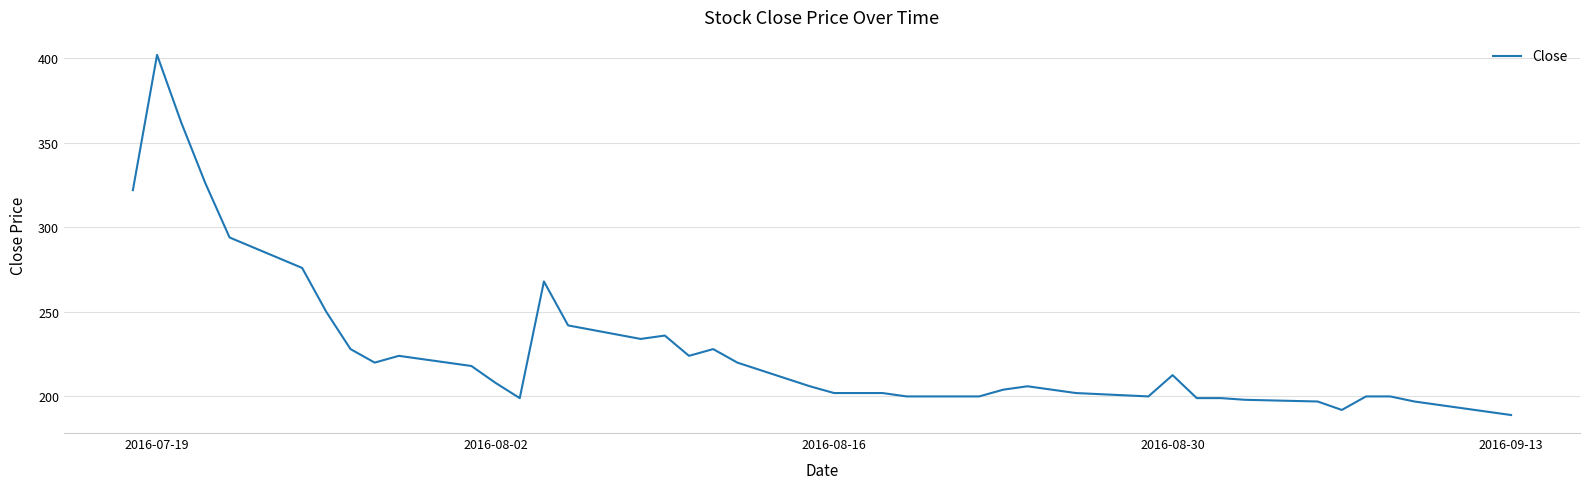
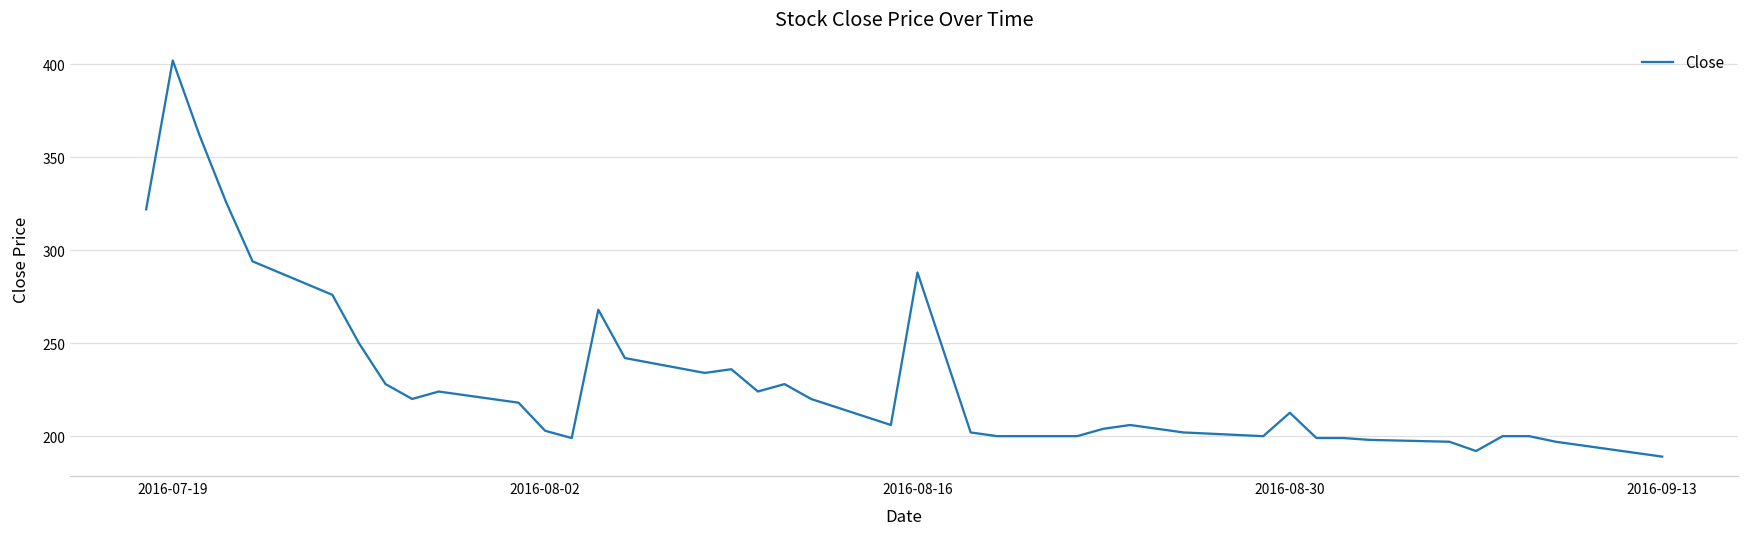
2016-08-02: 208 -> 203
2016-08-16: 202 -> 288
